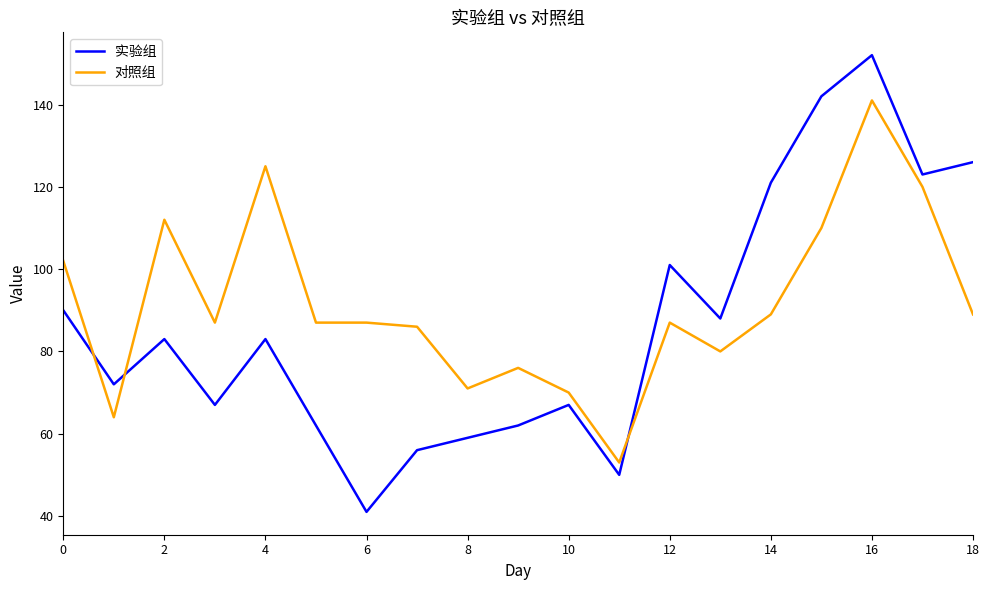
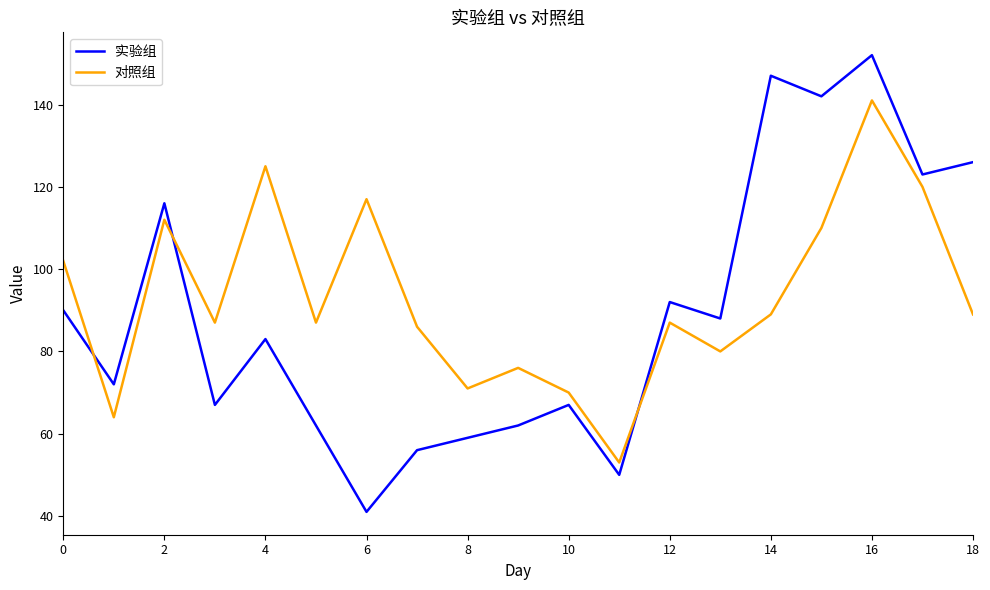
实验组, 2: 83 -> 116
对照组, 6: 87 -> 117
实验组, 12: 101 -> 92
实验组, 14: 121 -> 147
